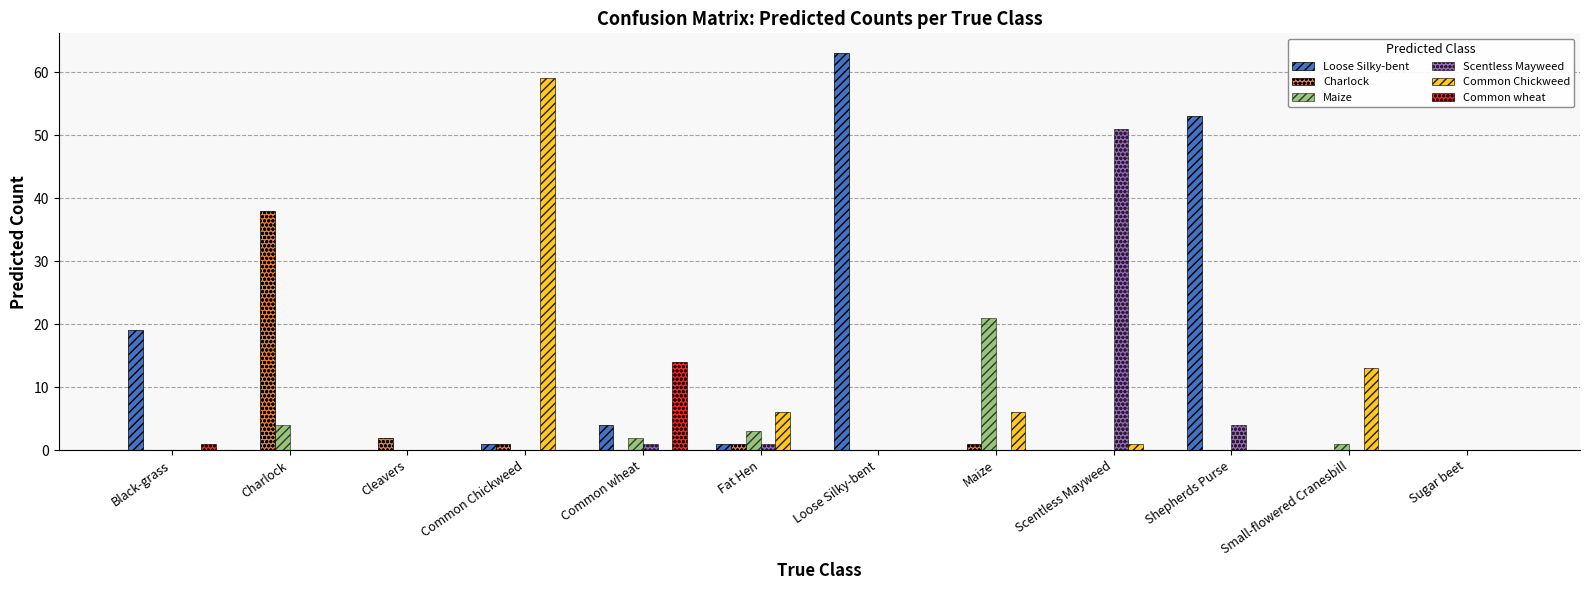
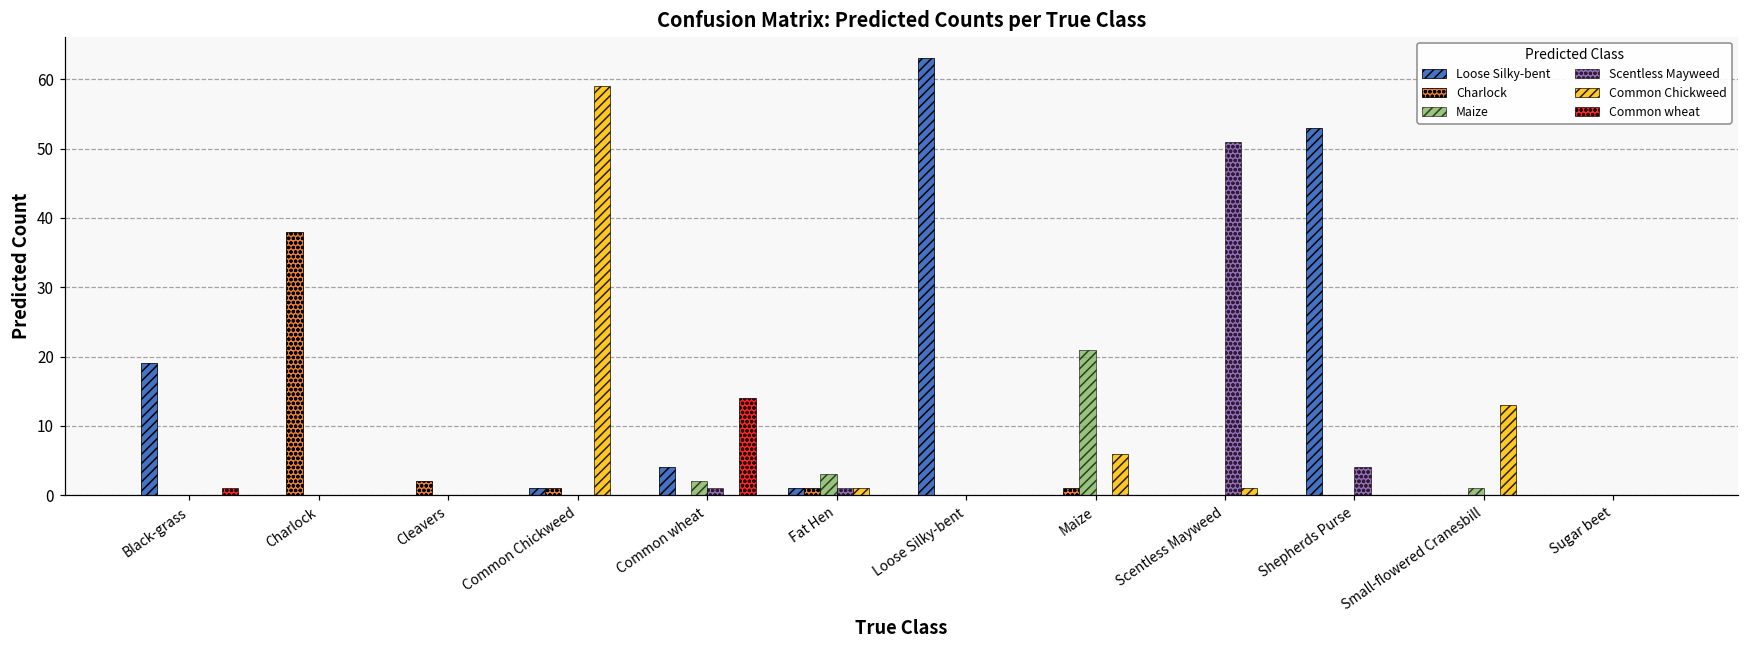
Maize, Charlock: 4 -> 0
Common Chickweed, Fat Hen: 6 -> 1
